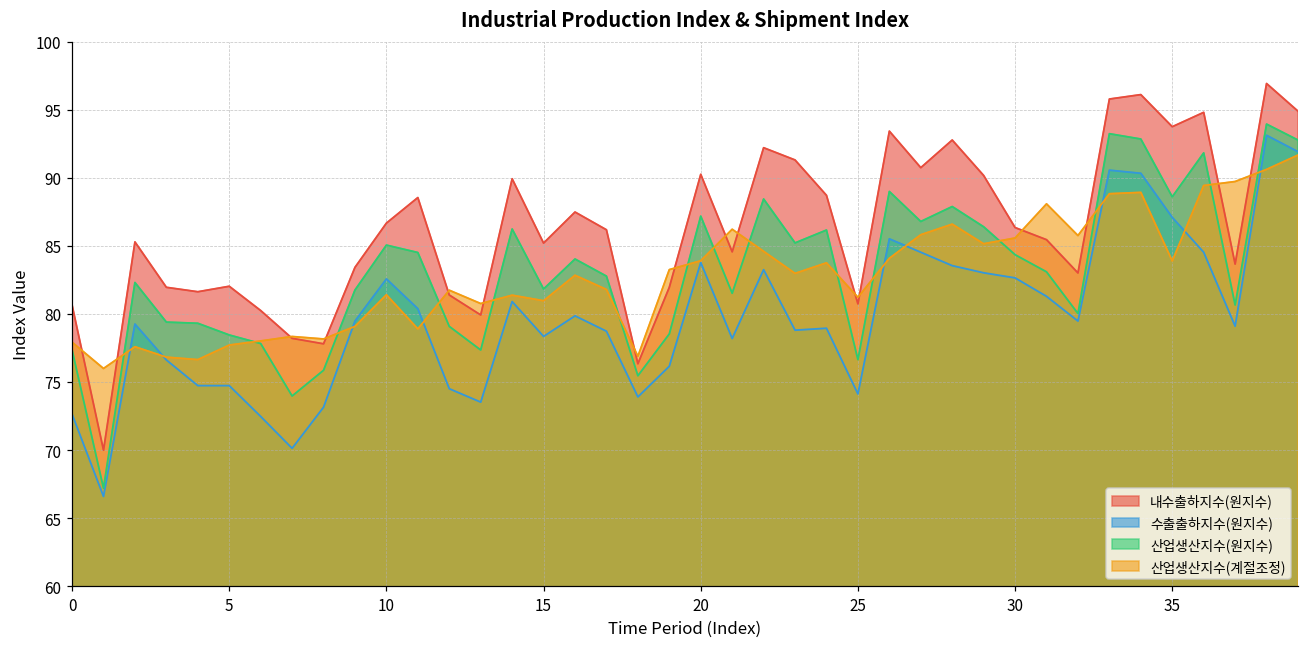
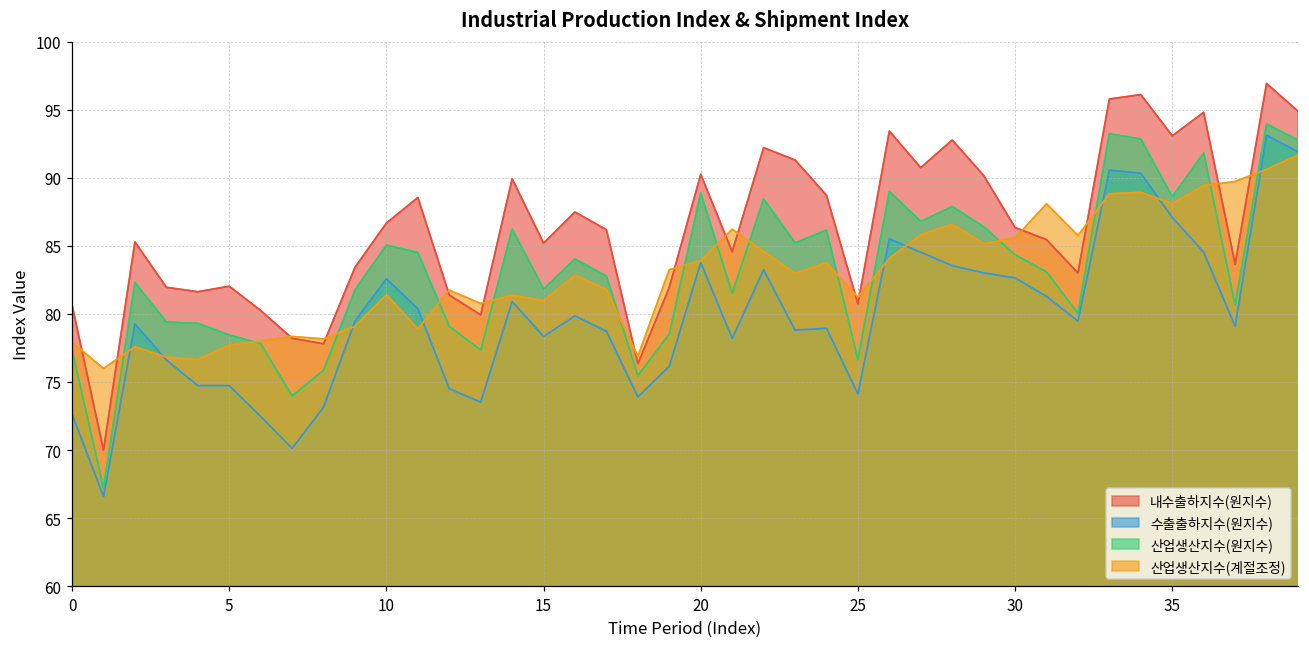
산업생산지수(원지수), 20: 87.2 -> 88.9
내수출하지수(원지수), 35: 93.8 -> 93.1
산업생산지수(계절조정), 35: 83.9 -> 88.1
